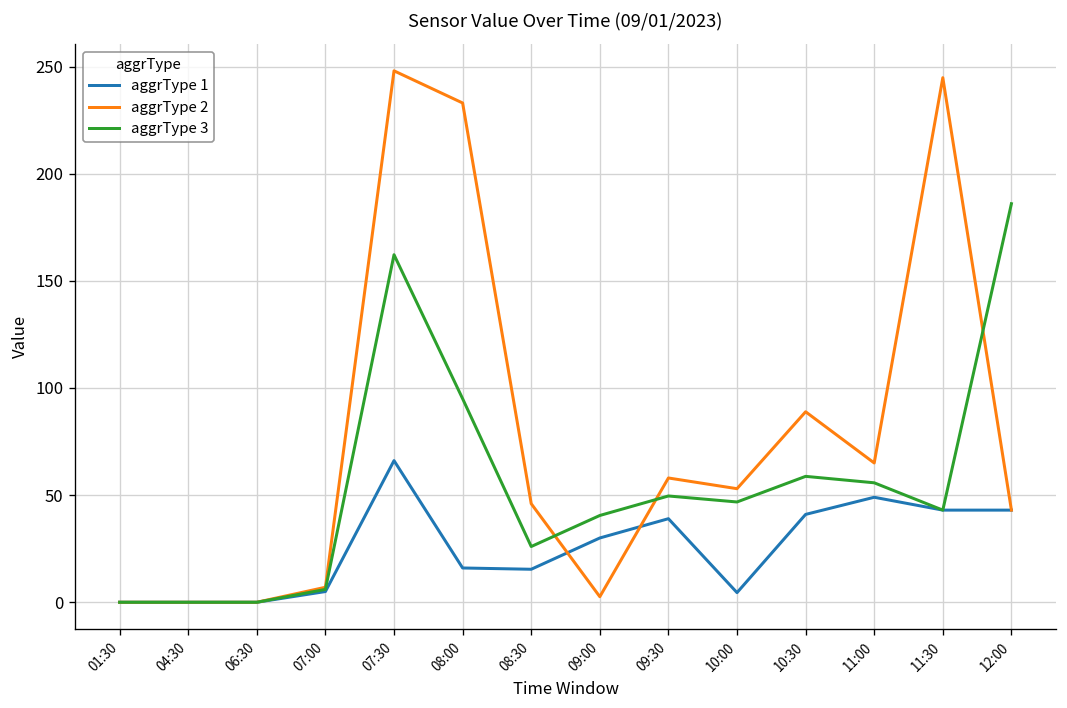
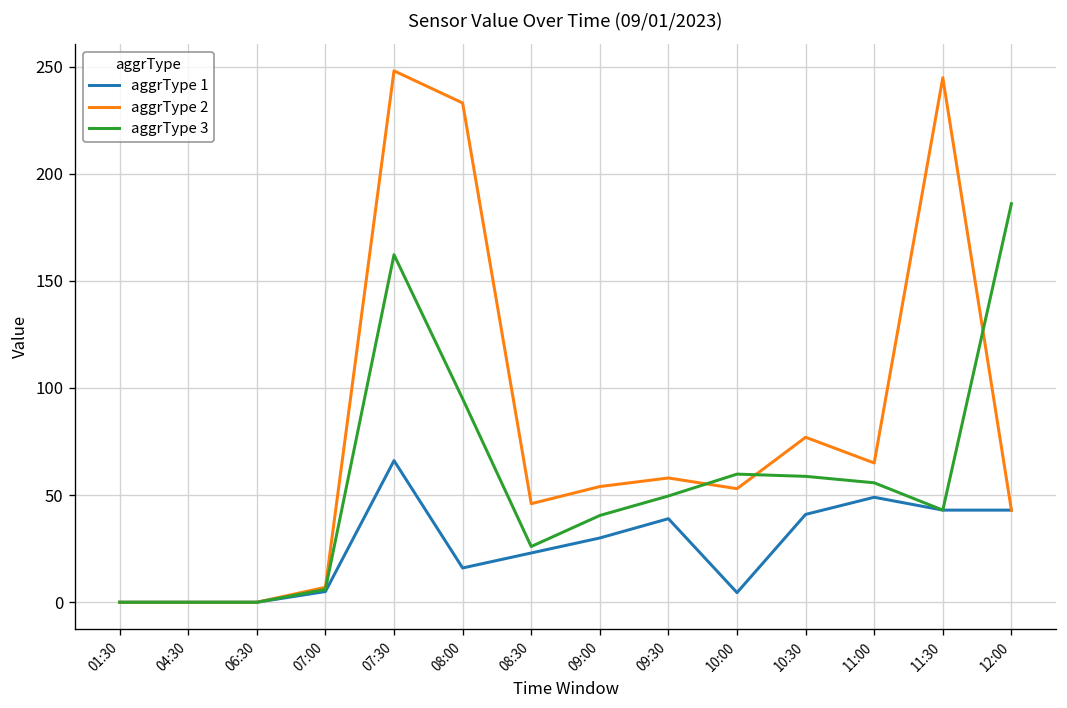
aggrType 1, 08:30: 15 -> 23
aggrType 2, 09:00: 3 -> 54
aggrType 3, 10:00: 47 -> 60
aggrType 2, 10:30: 89 -> 77
